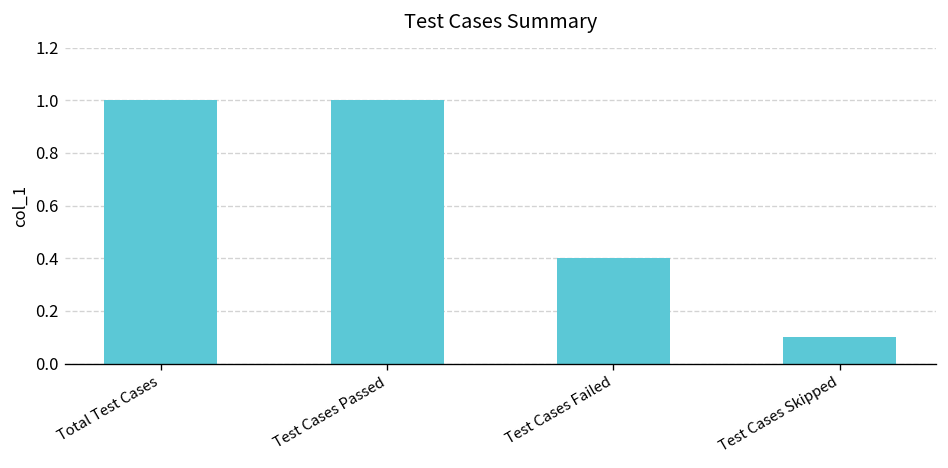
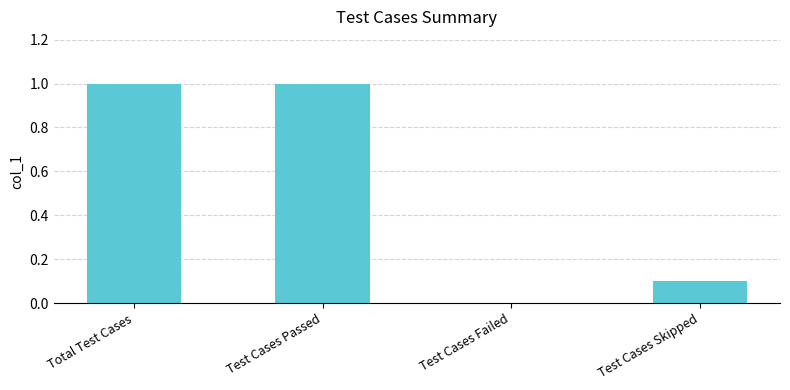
Test Cases Failed: 0.4 -> 0.0
